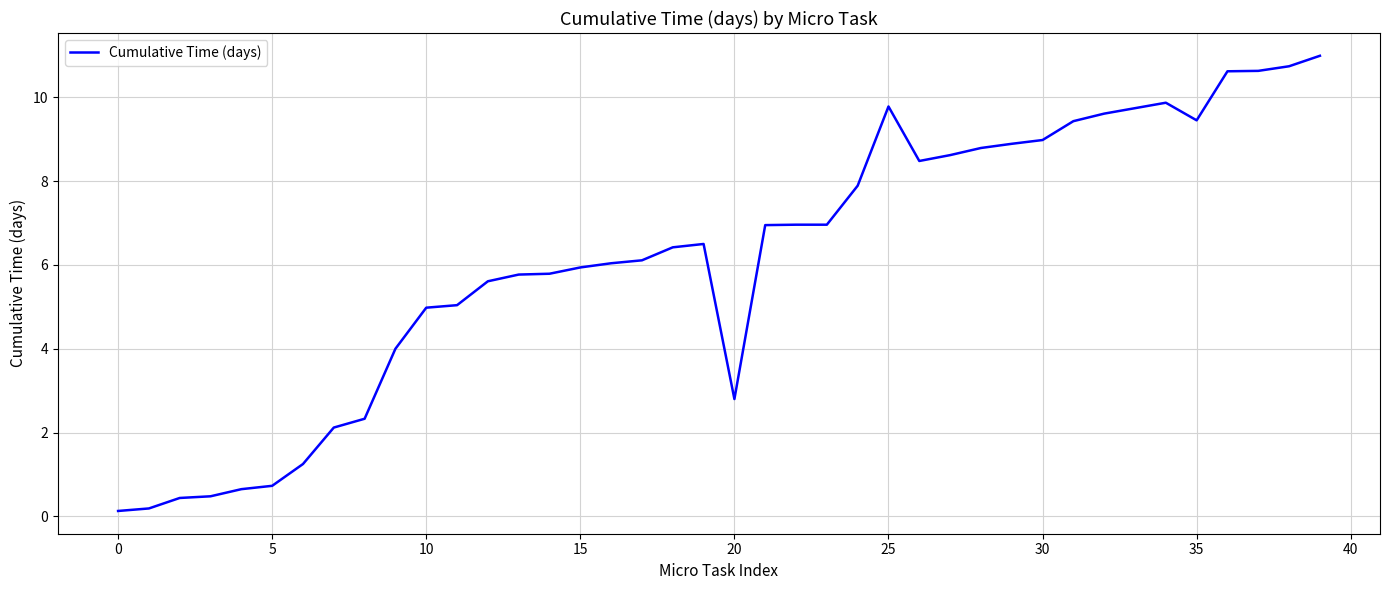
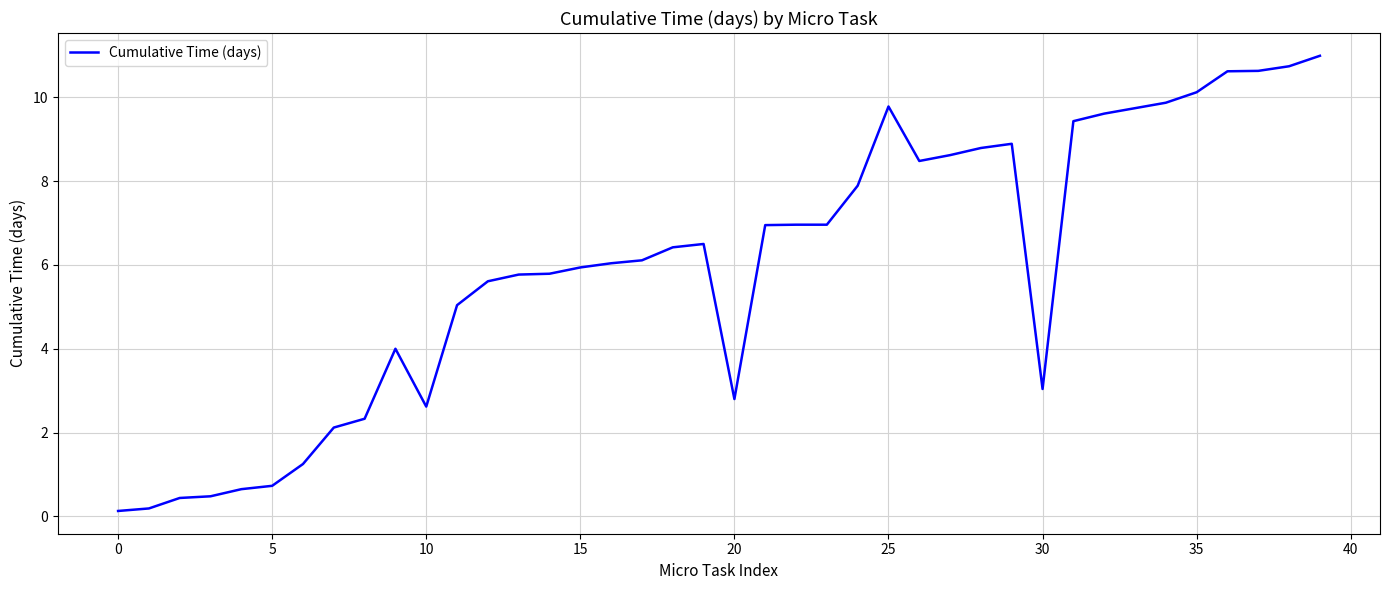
10: 5.0 -> 2.6
30: 9.0 -> 3.0
35: 9.5 -> 10.1
